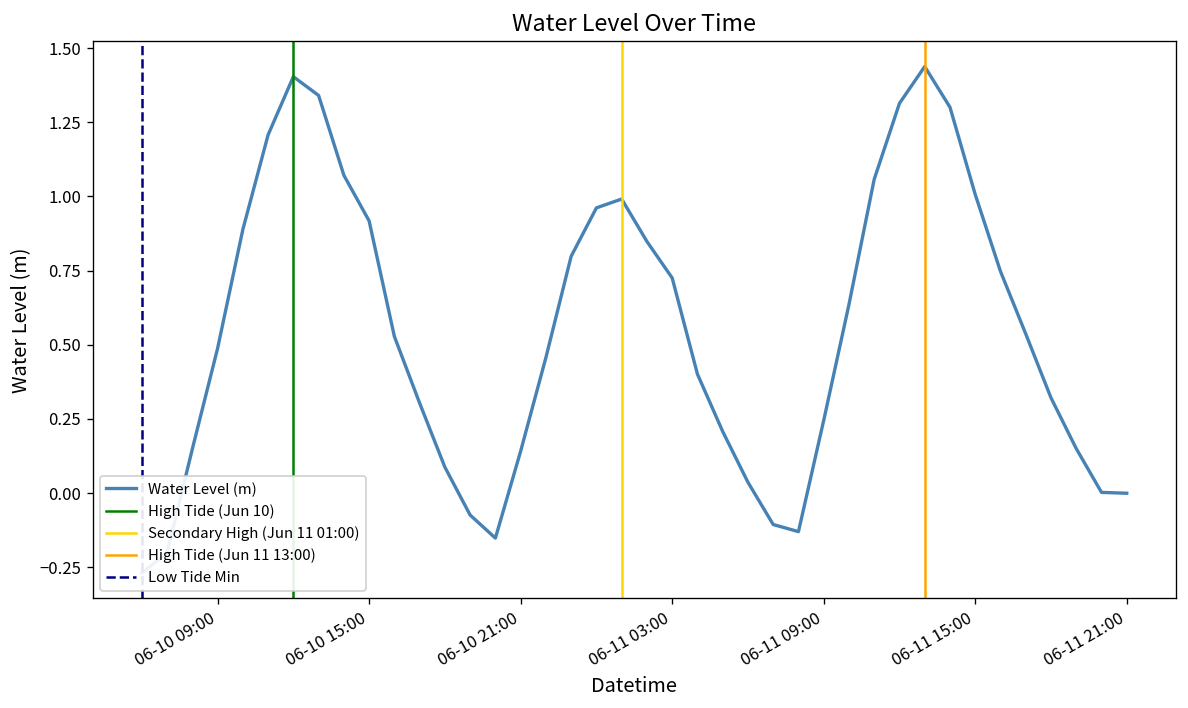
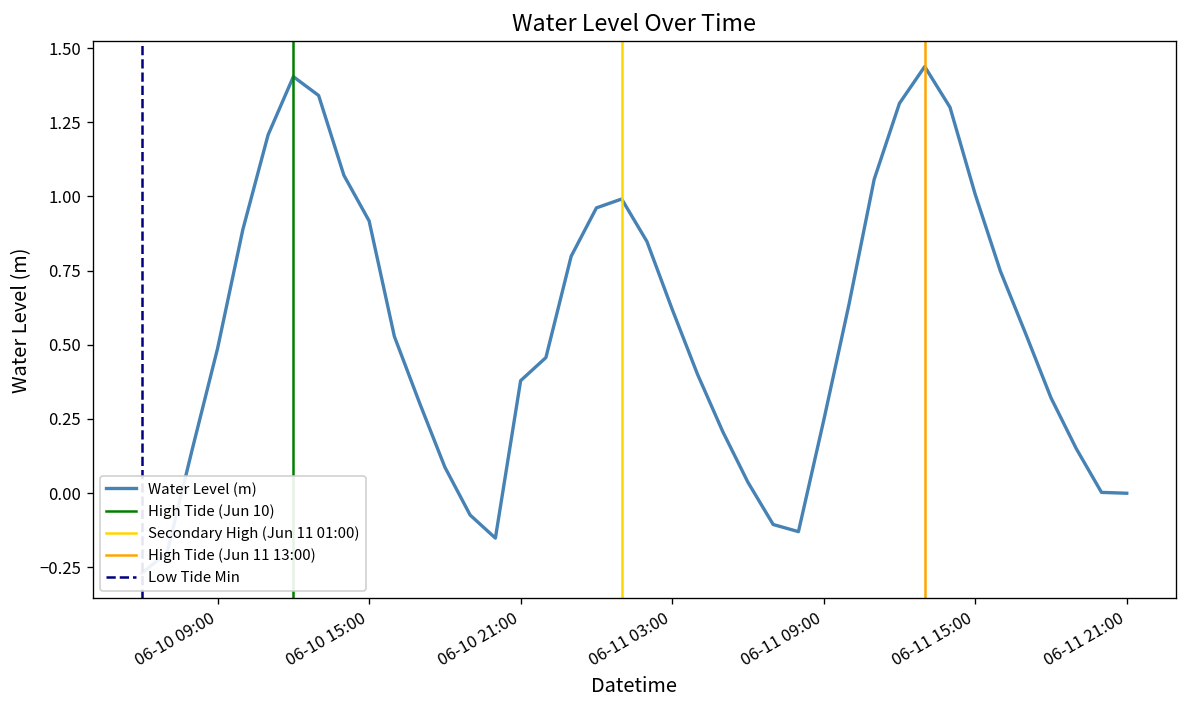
06-10 21:00: 0.14 -> 0.38
06-11 03:00: 0.73 -> 0.62
